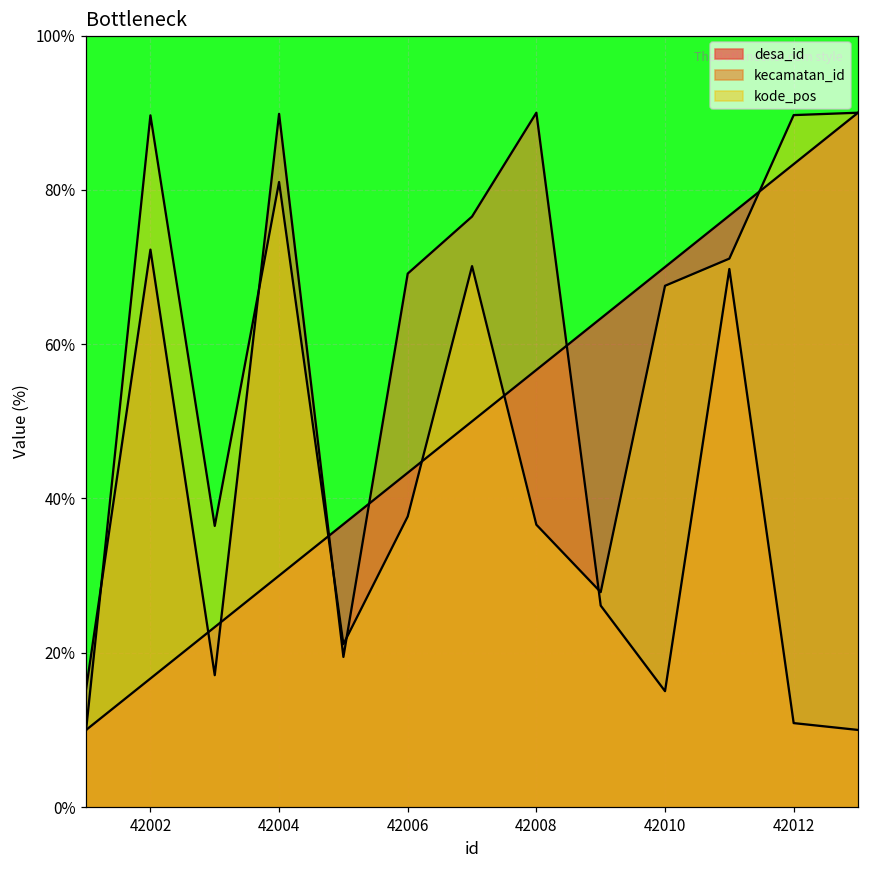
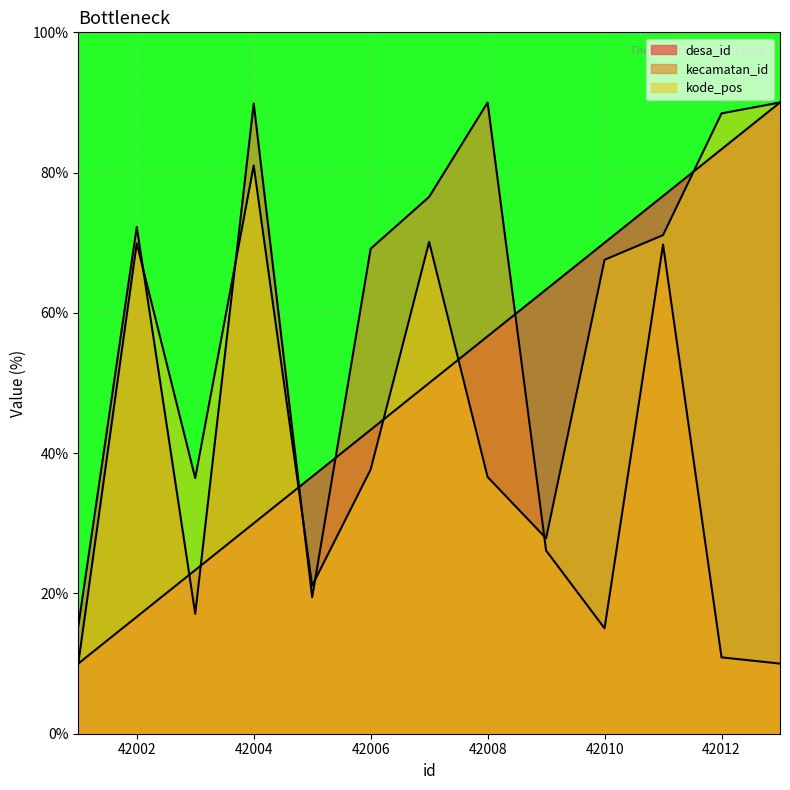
kode_pos, 42002: 90% -> 70%
kode_pos, 42012: 90% -> 88%
